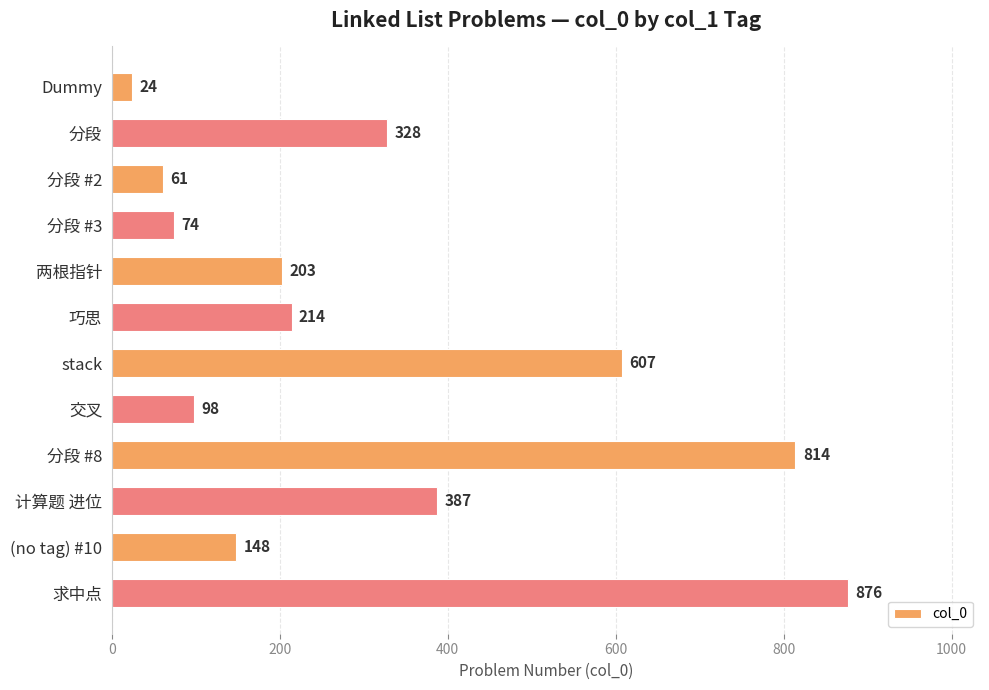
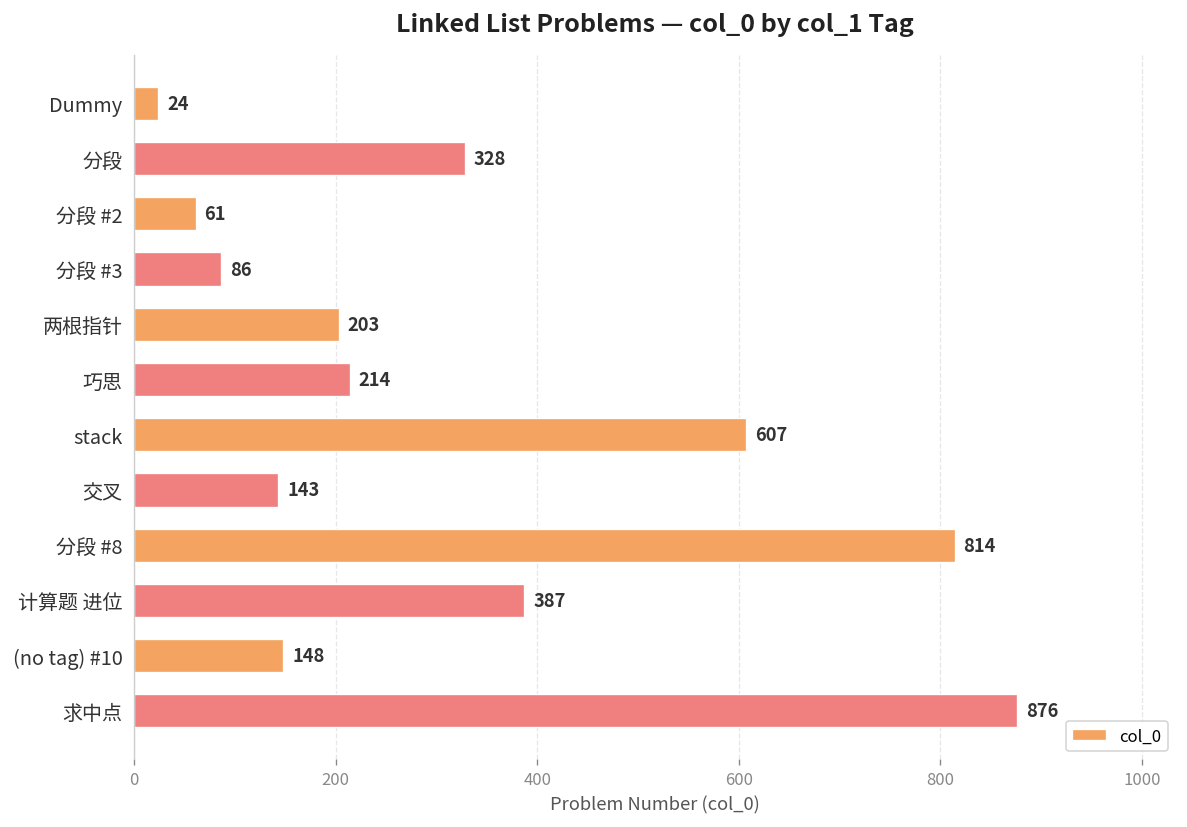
分段 #3: 74 -> 86
交叉: 98 -> 143
